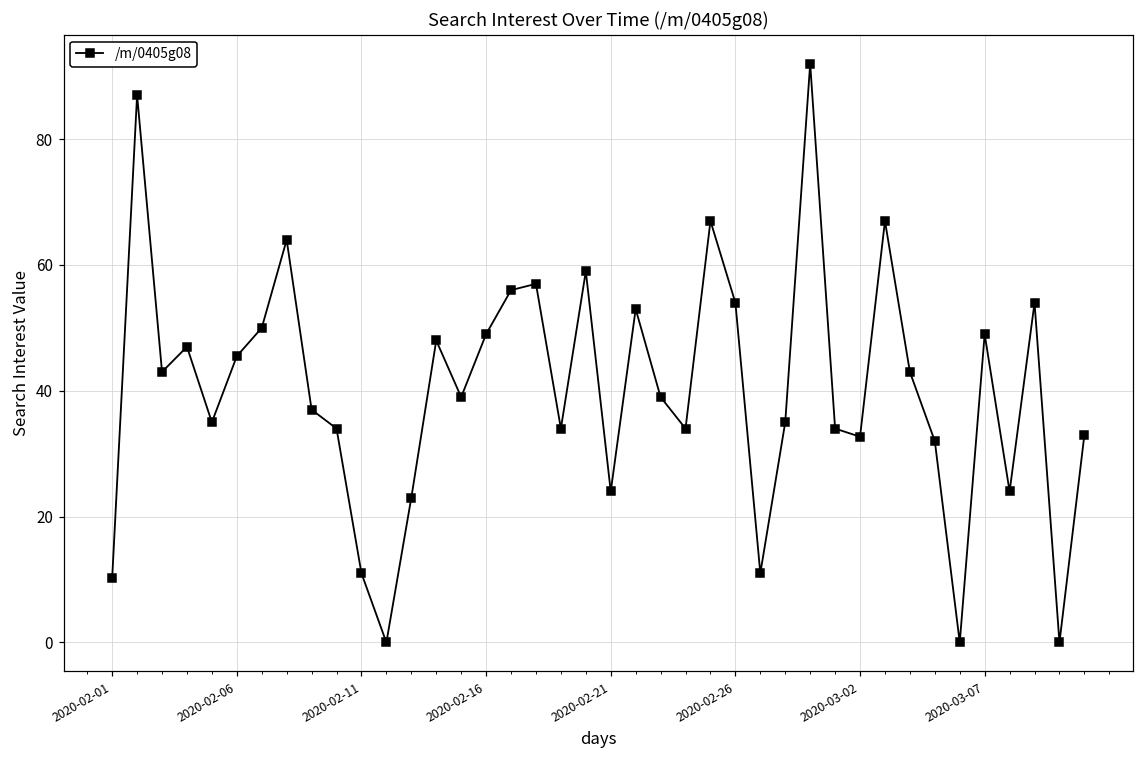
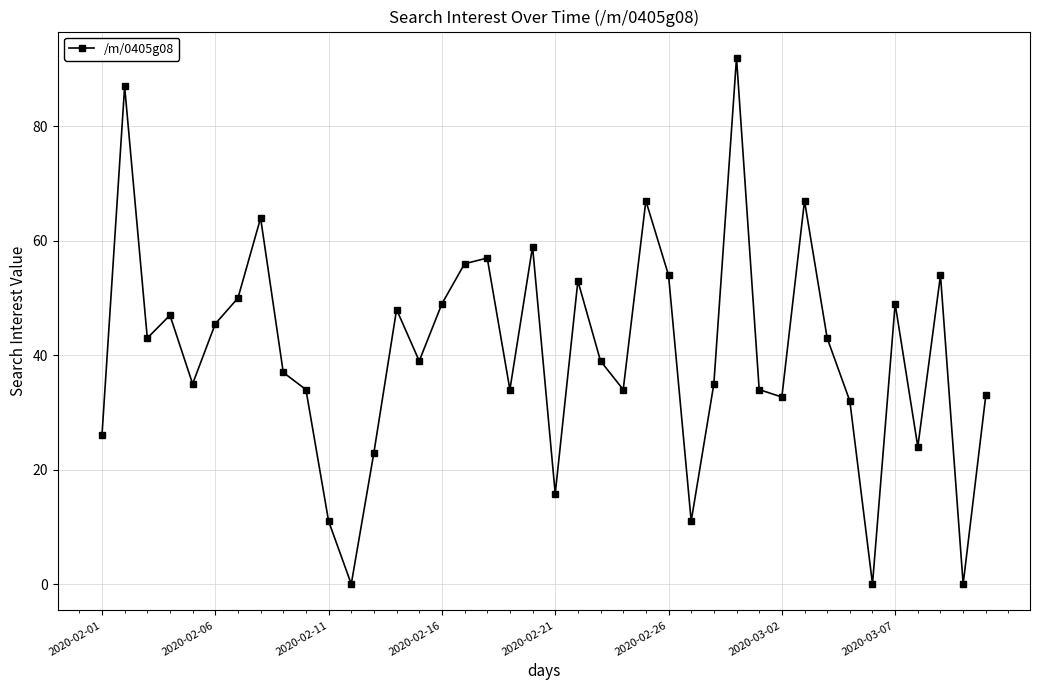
2020-02-01: 10 -> 26
2020-02-21: 24 -> 16
